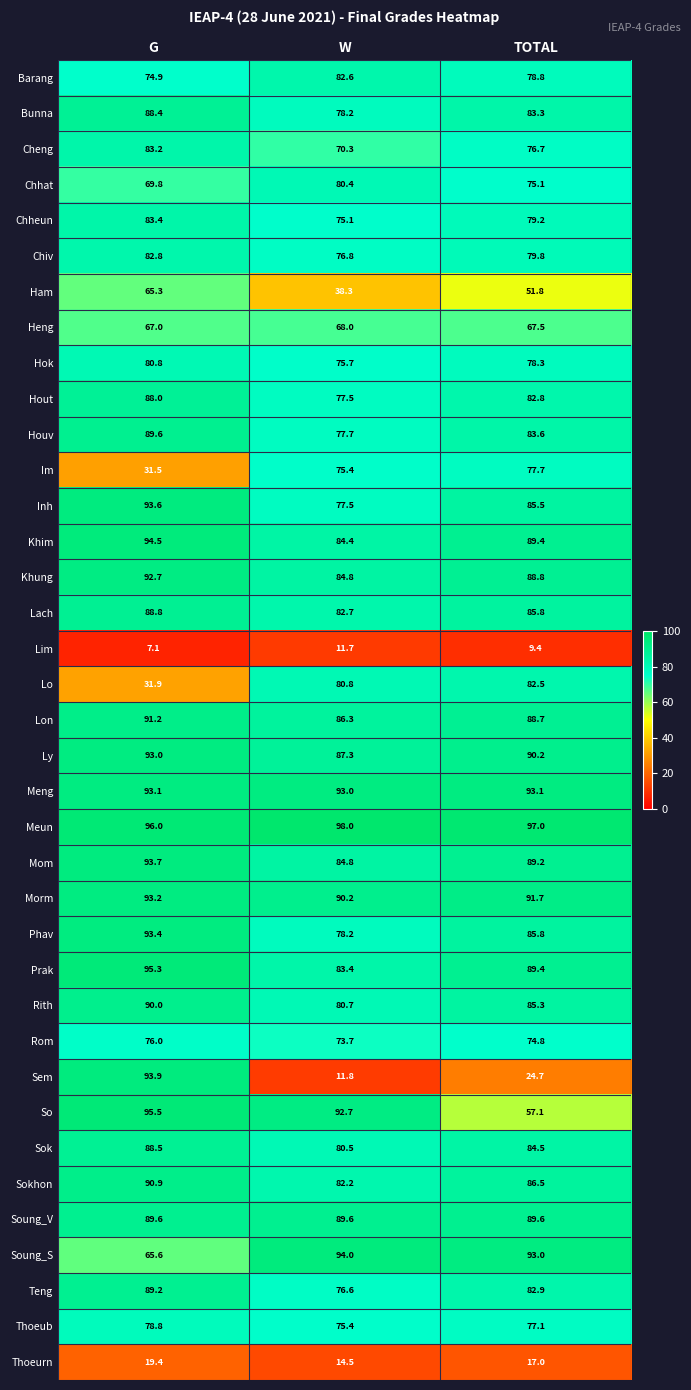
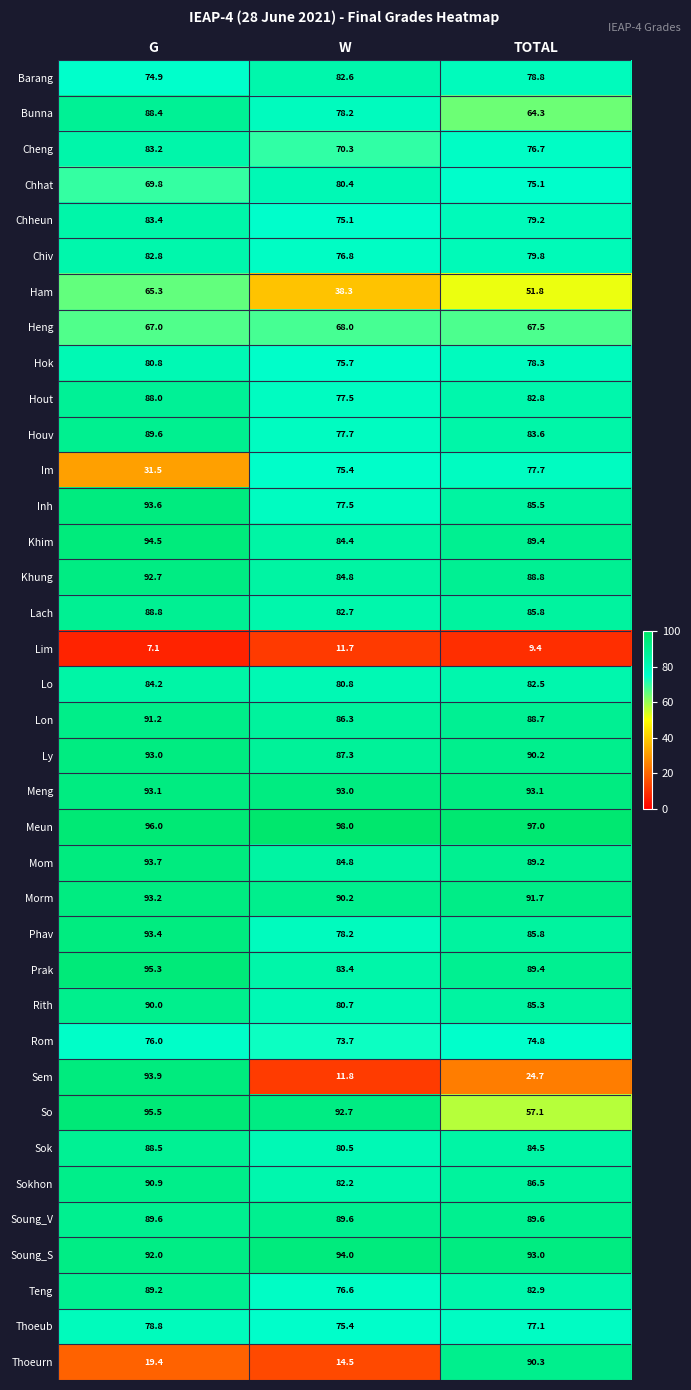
Bunna, TOTAL: 83.3 -> 64.3
Lo, G: 31.9 -> 84.2
Soung_S, G: 65.6 -> 92.0
Thoeurn, TOTAL: 17.0 -> 90.3
